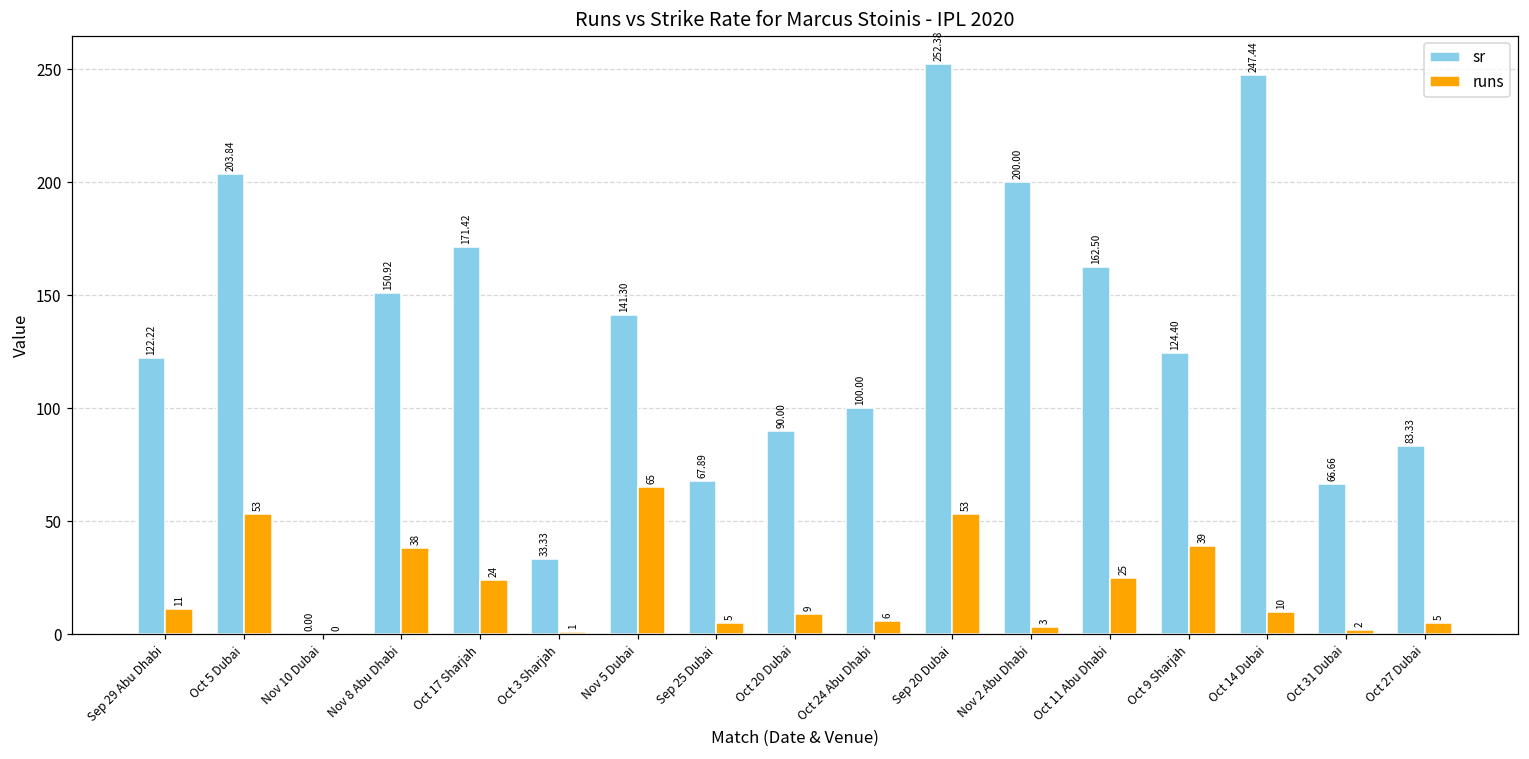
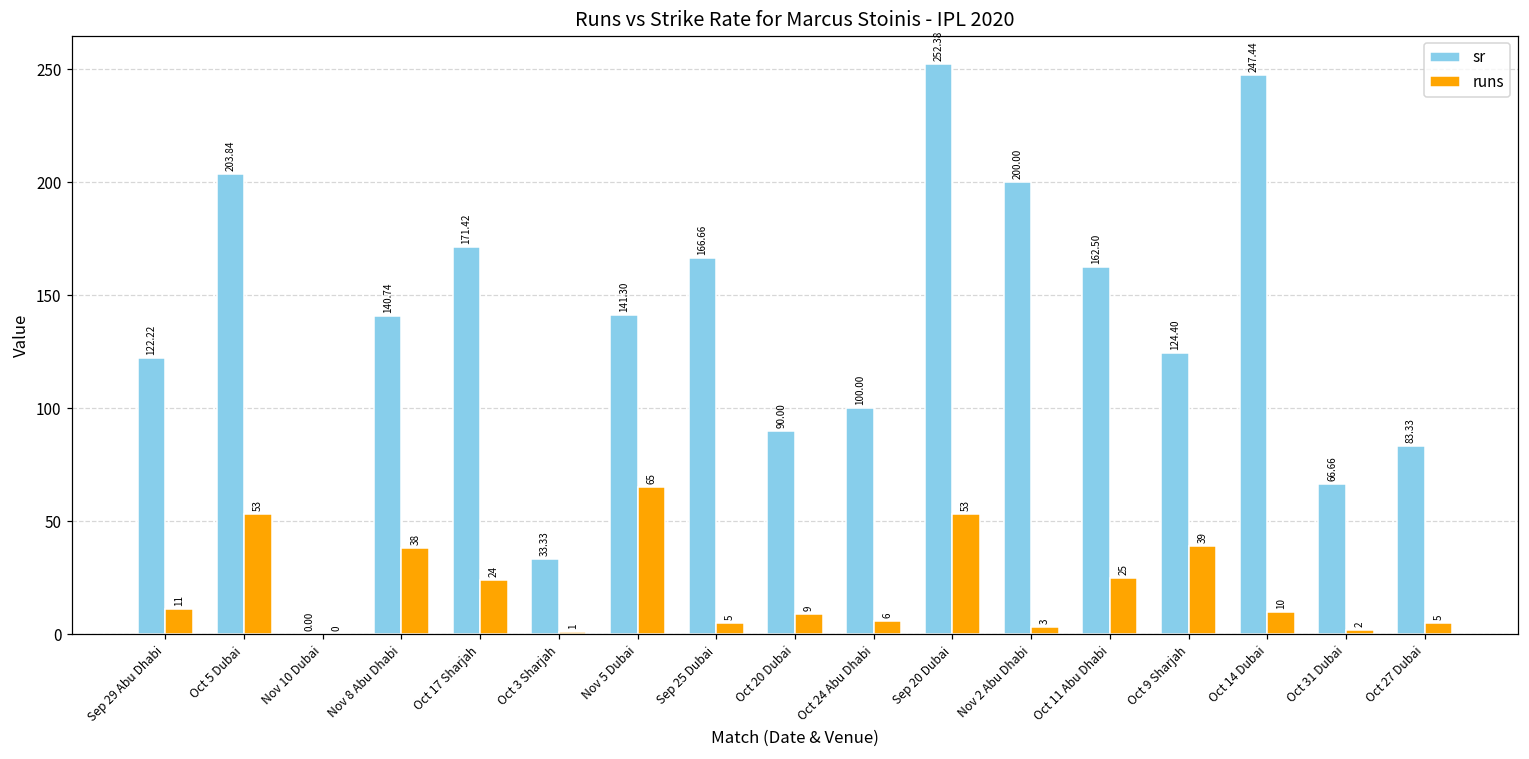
sr, Nov 8 Abu Dhabi: 150.92 -> 140.74
sr, Sep 25 Dubai: 67.89 -> 166.66
